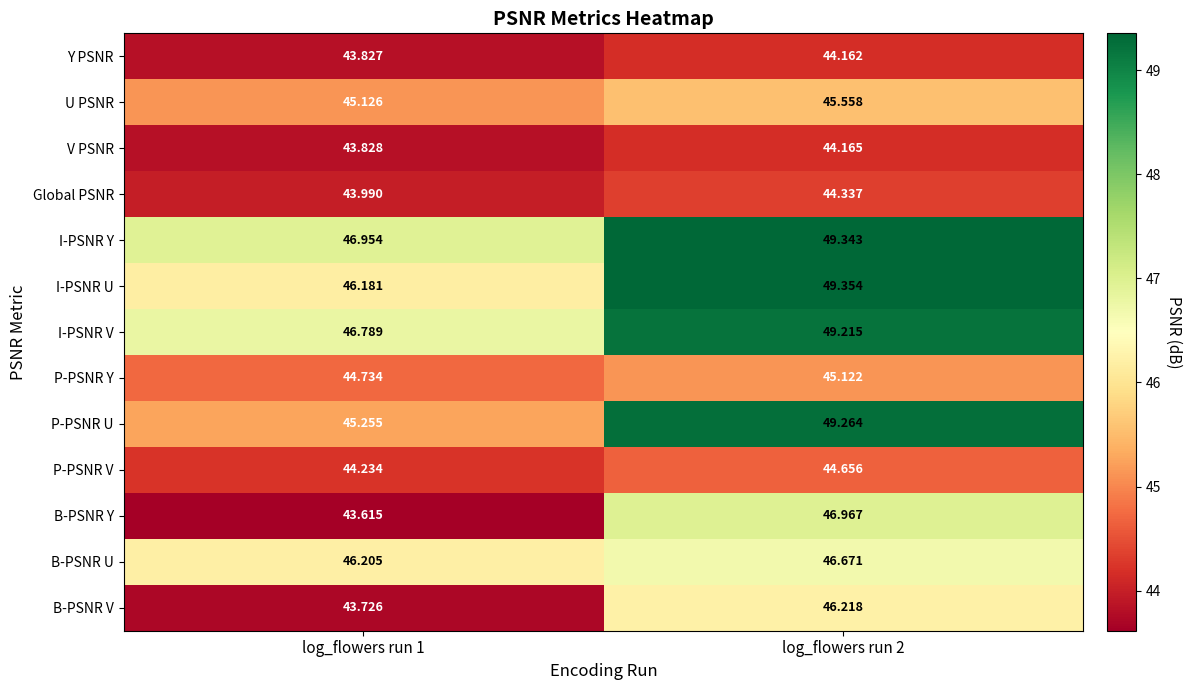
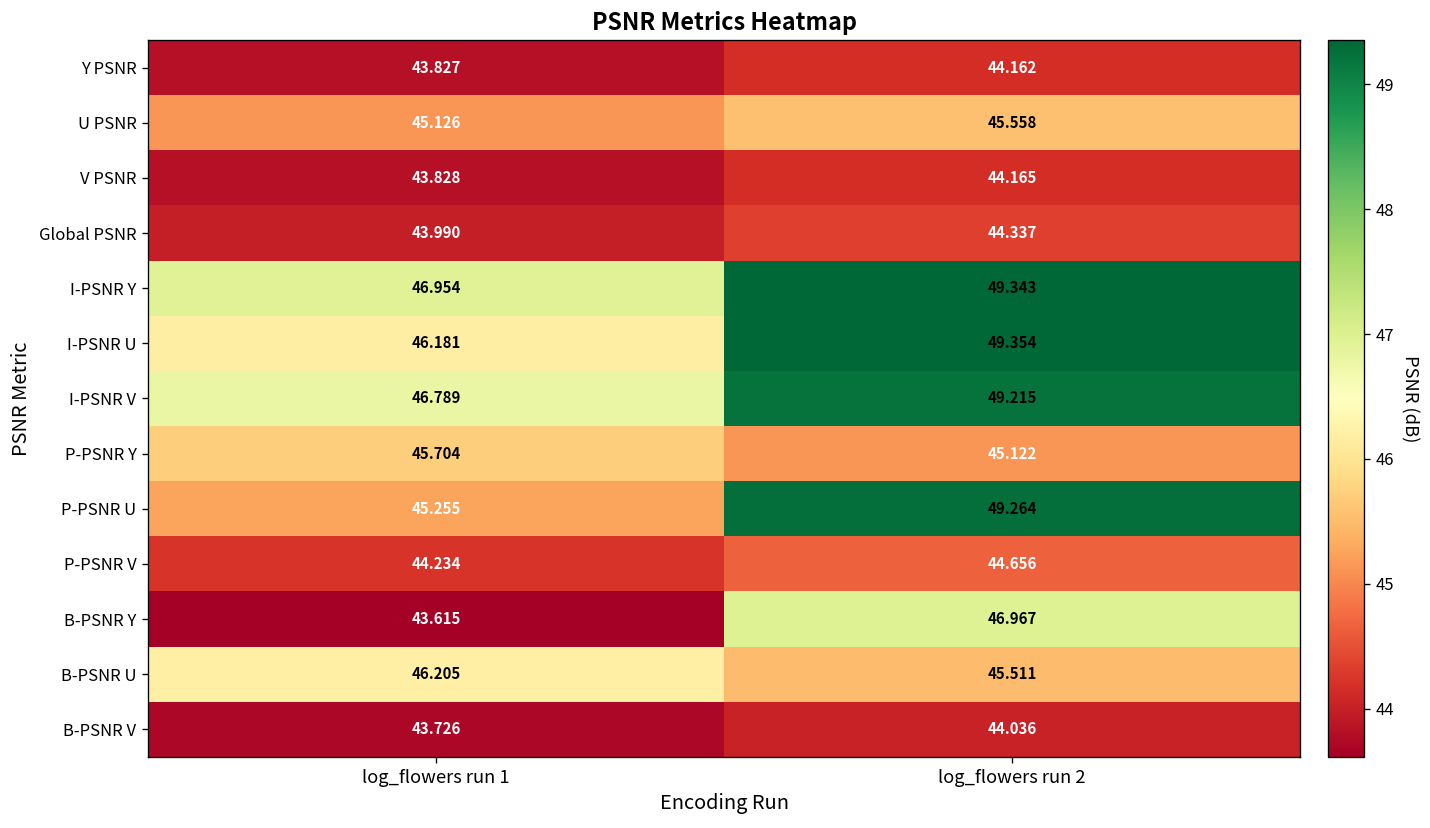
P-PSNR Y, log_flowers run 1: 44.734 -> 45.704
B-PSNR U, log_flowers run 2: 46.671 -> 45.511
B-PSNR V, log_flowers run 2: 46.218 -> 44.036
